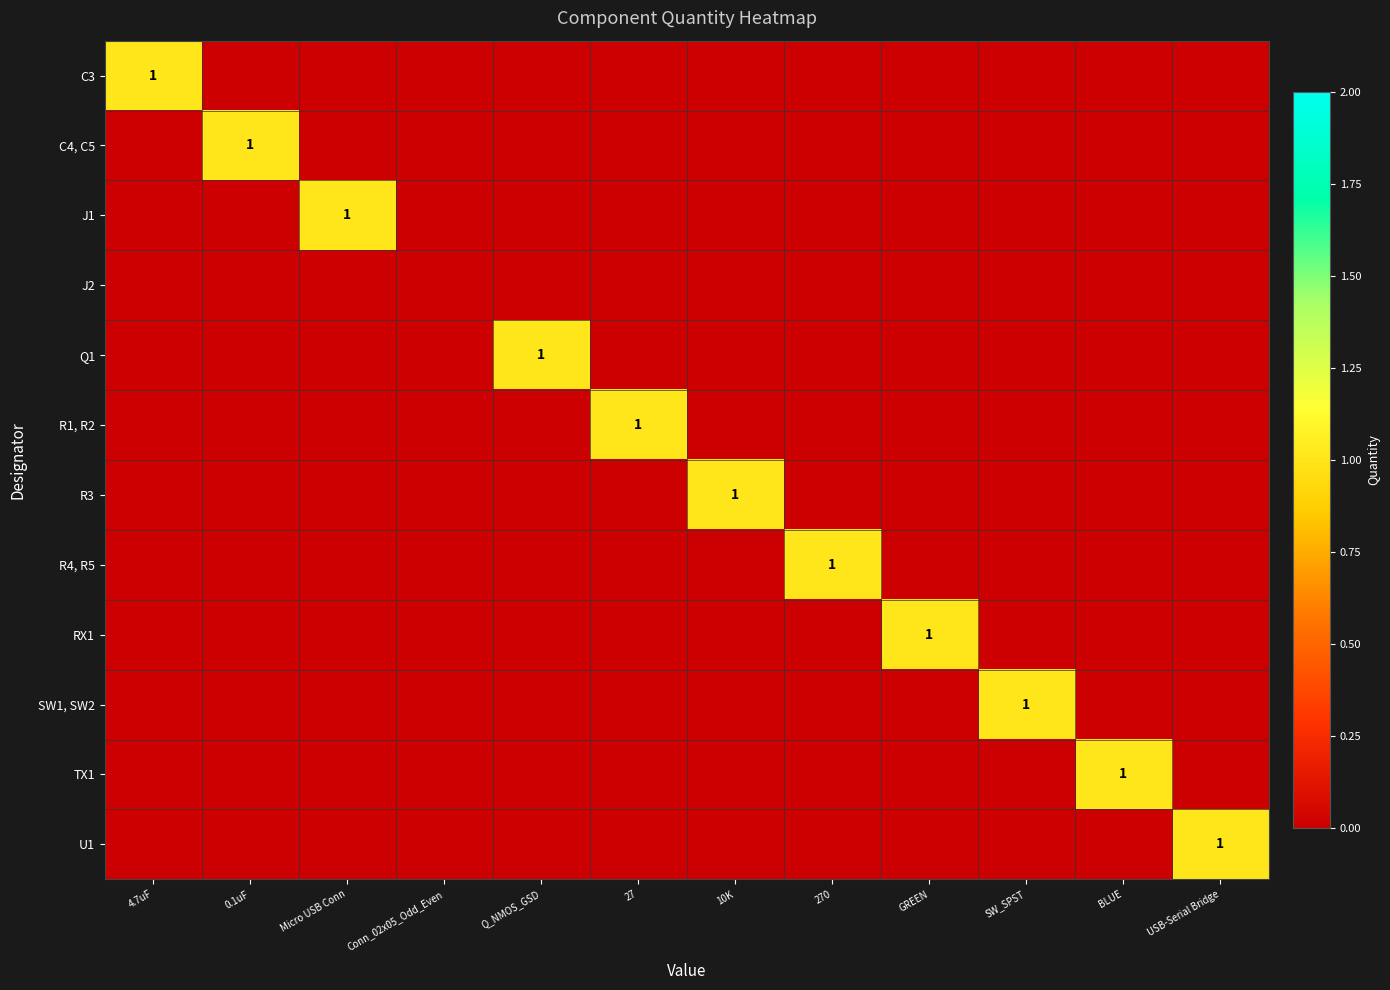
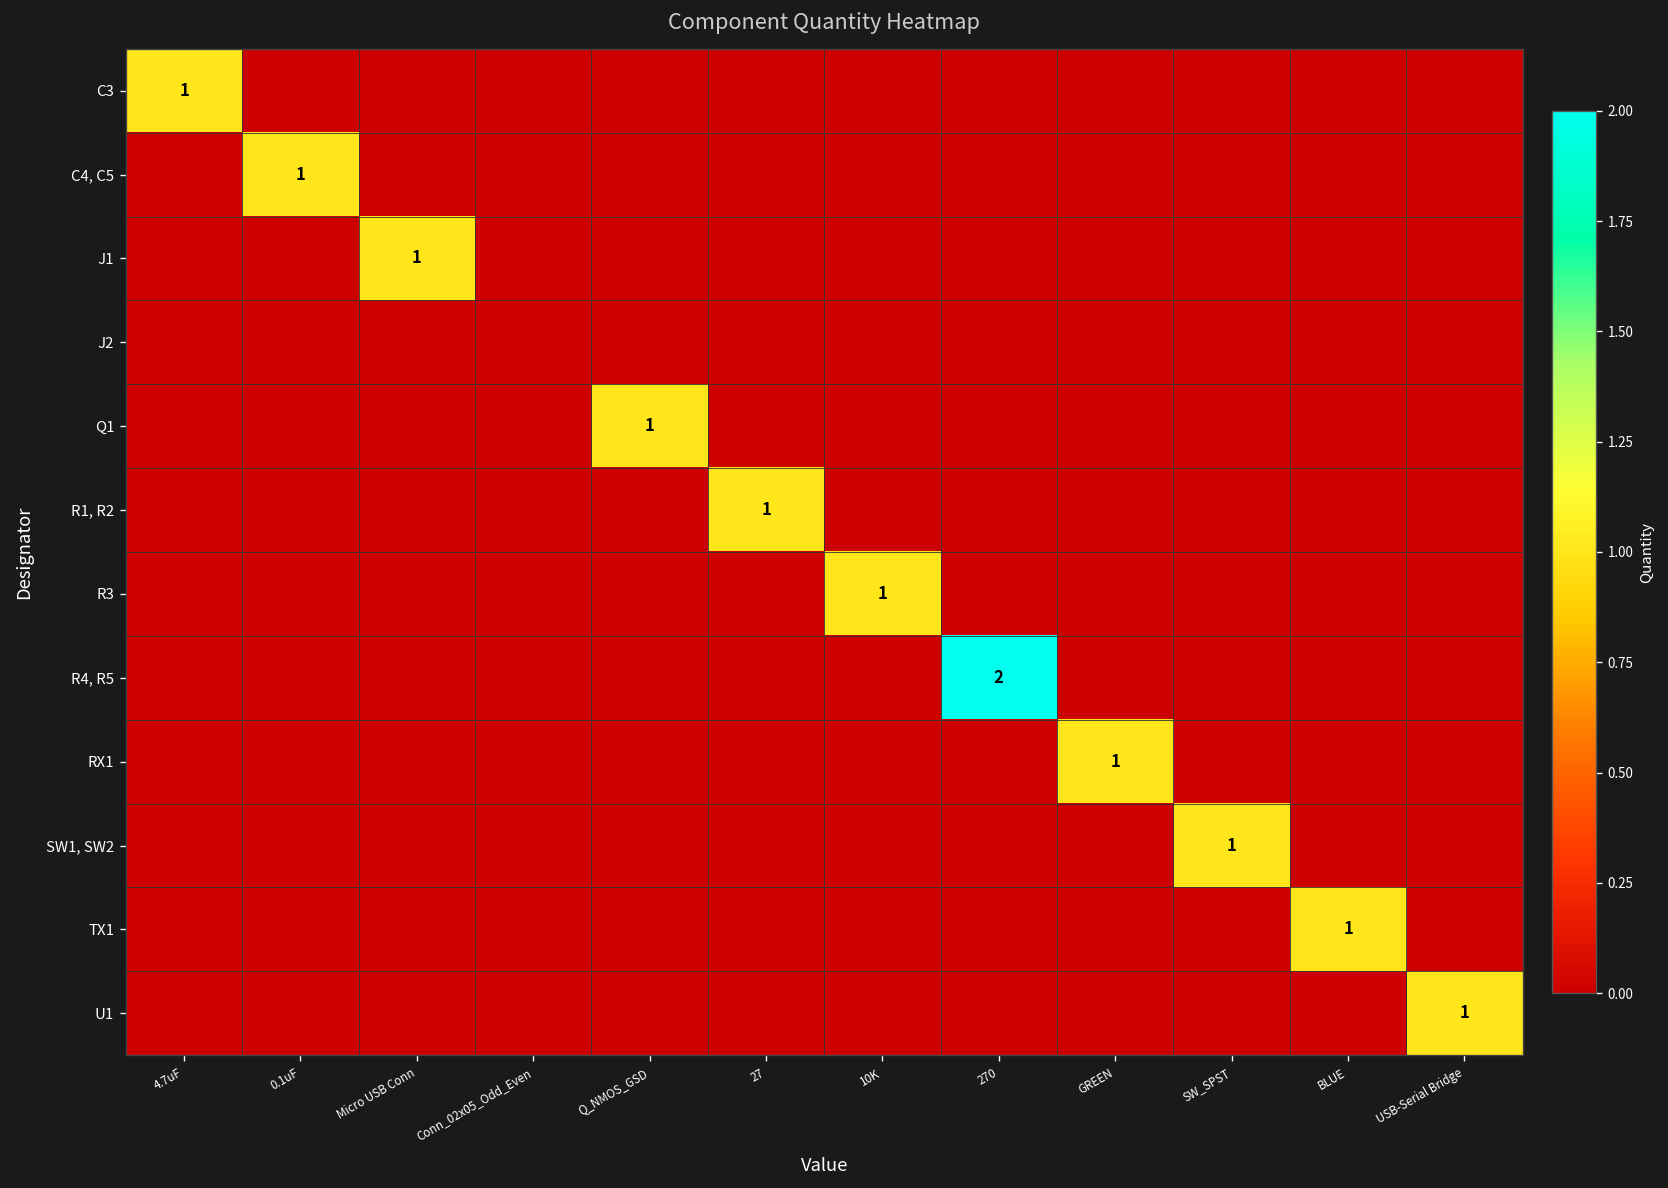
R4, R5, 270: 1 -> 2
